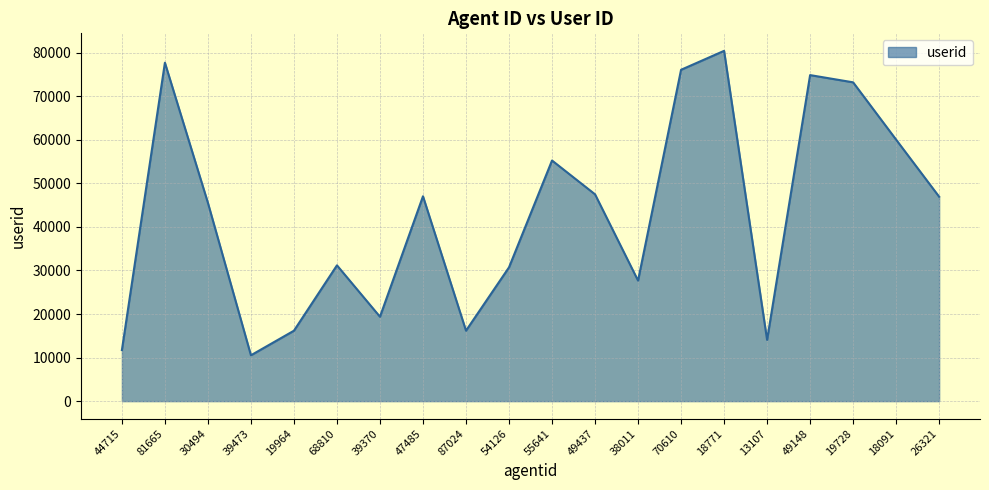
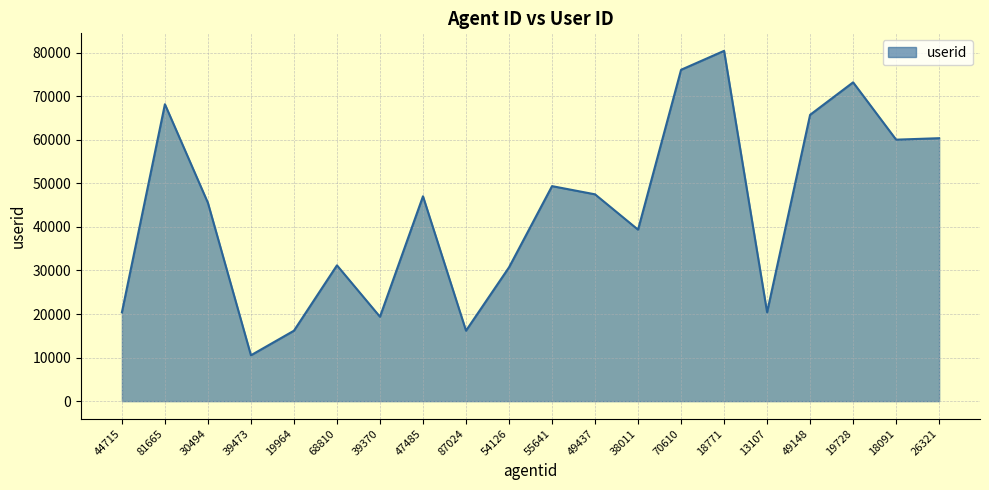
44715: 12000 -> 20000
81665: 78000 -> 68000
55641: 55000 -> 49000
38011: 28000 -> 39000
13107: 14000 -> 20000
49148: 75000 -> 66000
26321: 47000 -> 60000
